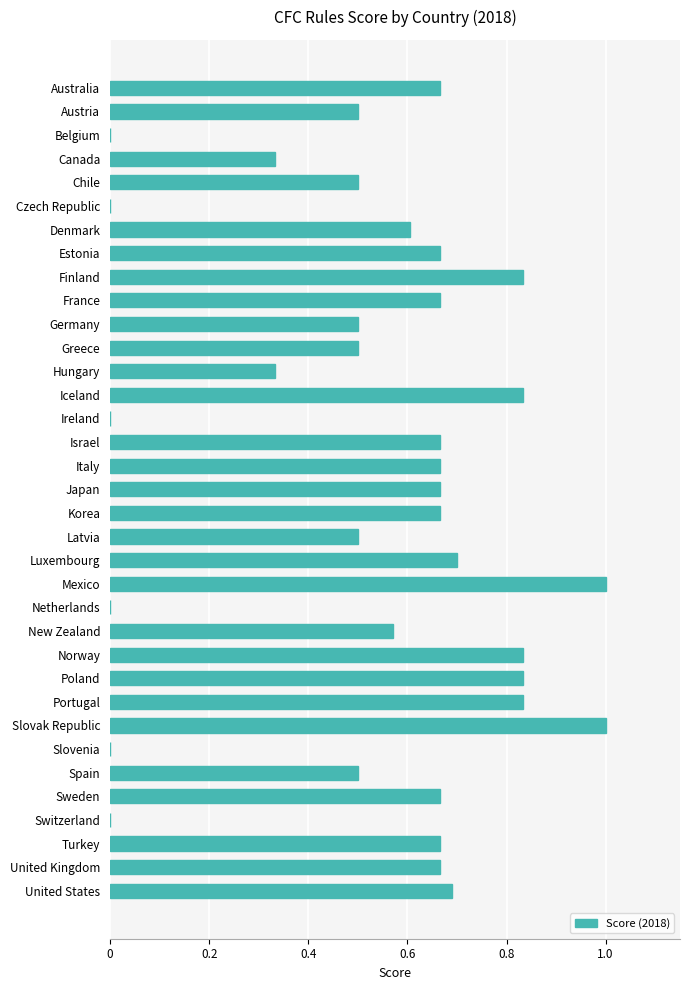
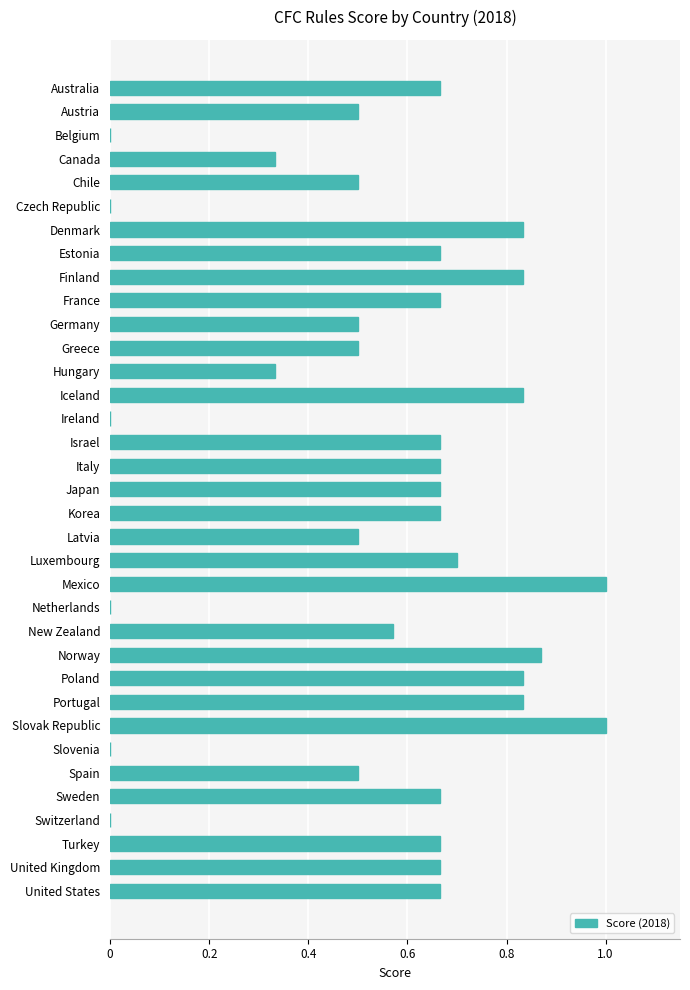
Denmark: 0.60 -> 0.83
Norway: 0.83 -> 0.87
United States: 0.69 -> 0.67
